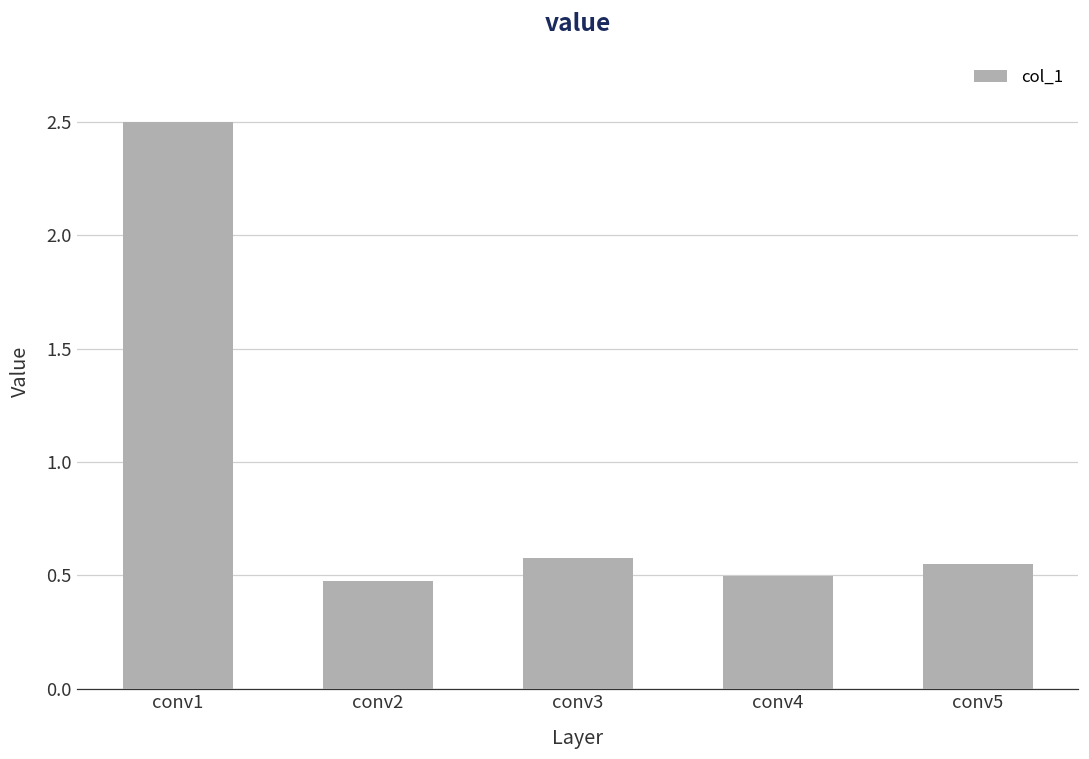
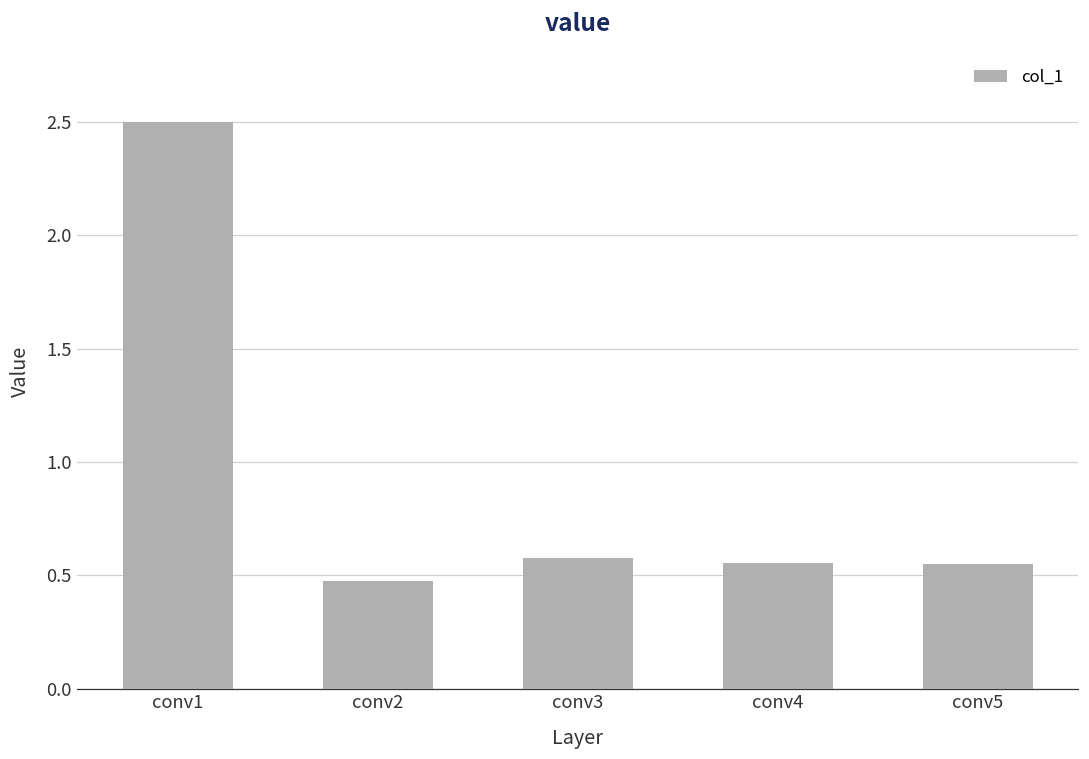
conv4: 0.50 -> 0.55
